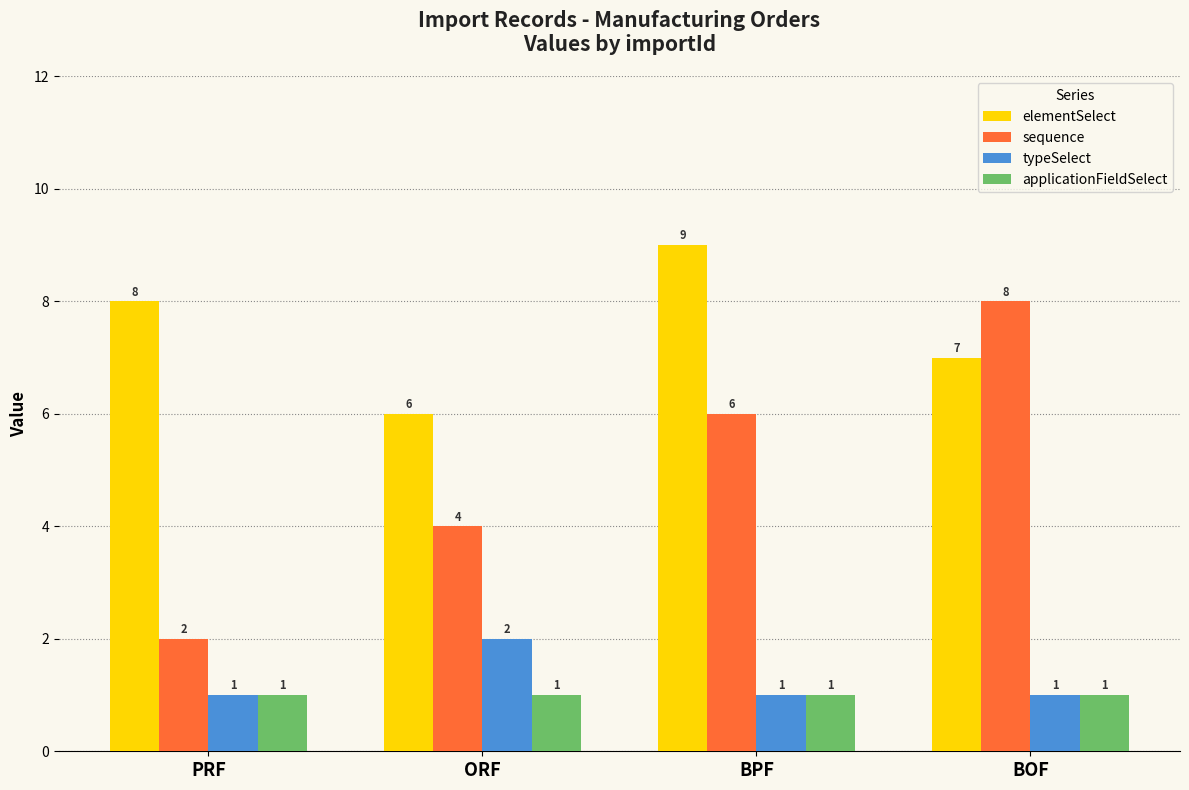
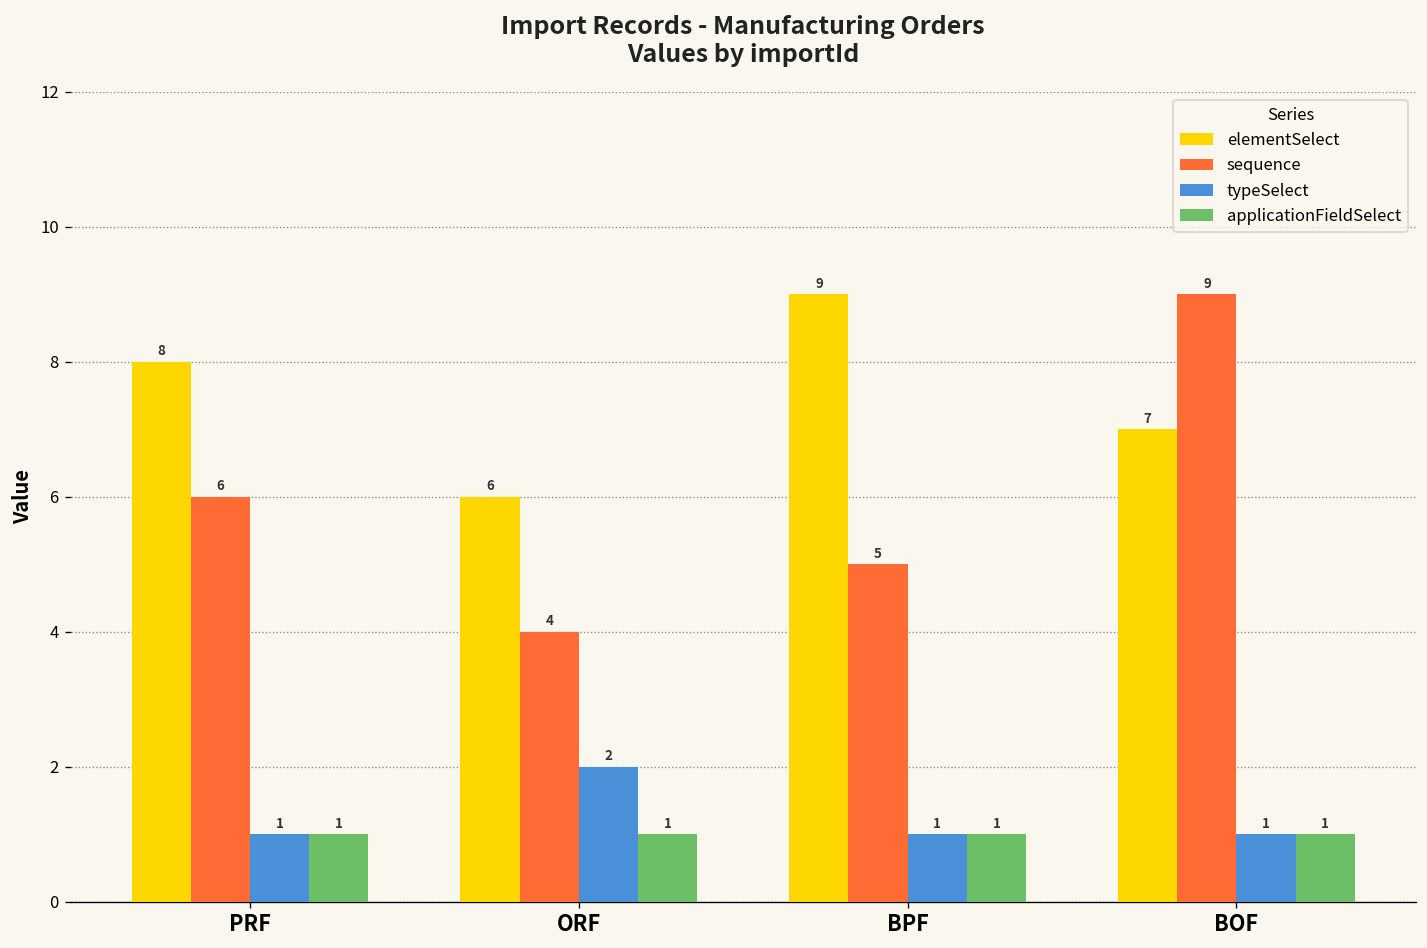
sequence, PRF: 2 -> 6
sequence, BPF: 6 -> 5
sequence, BOF: 8 -> 9
